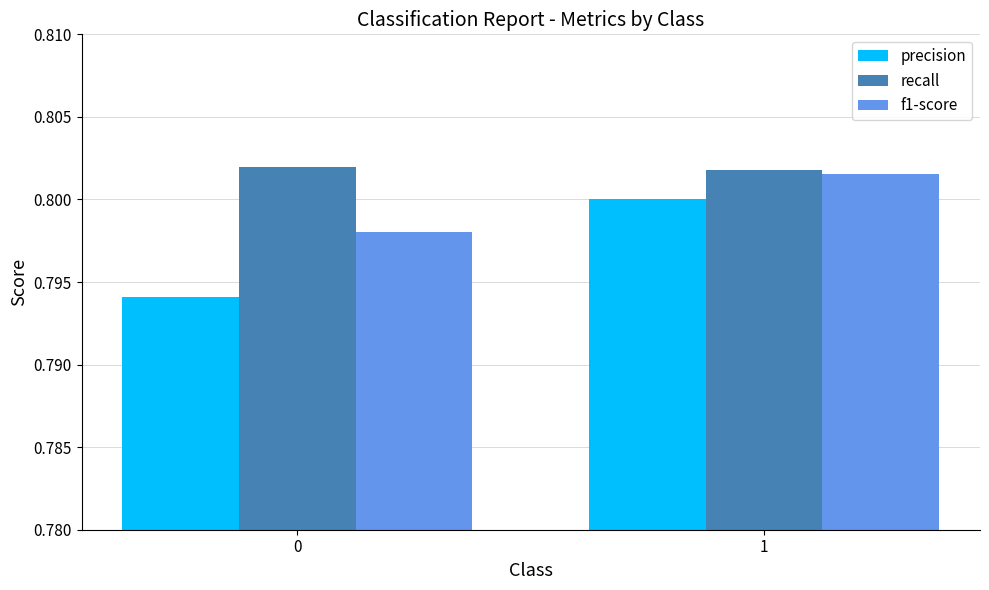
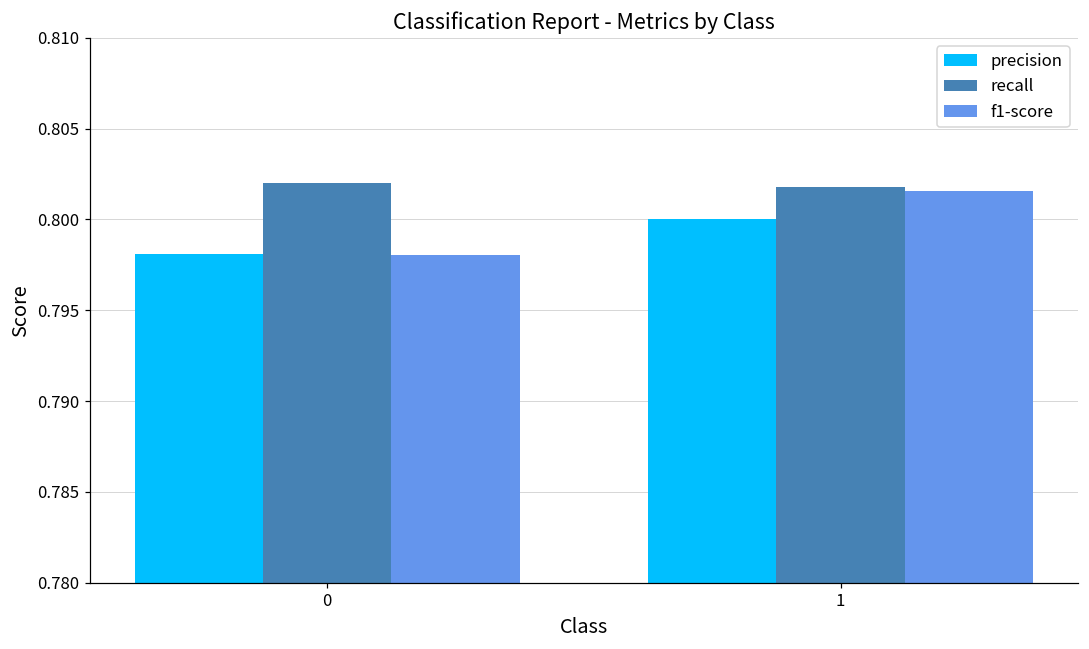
precision, 0: 0.7941 -> 0.7981
